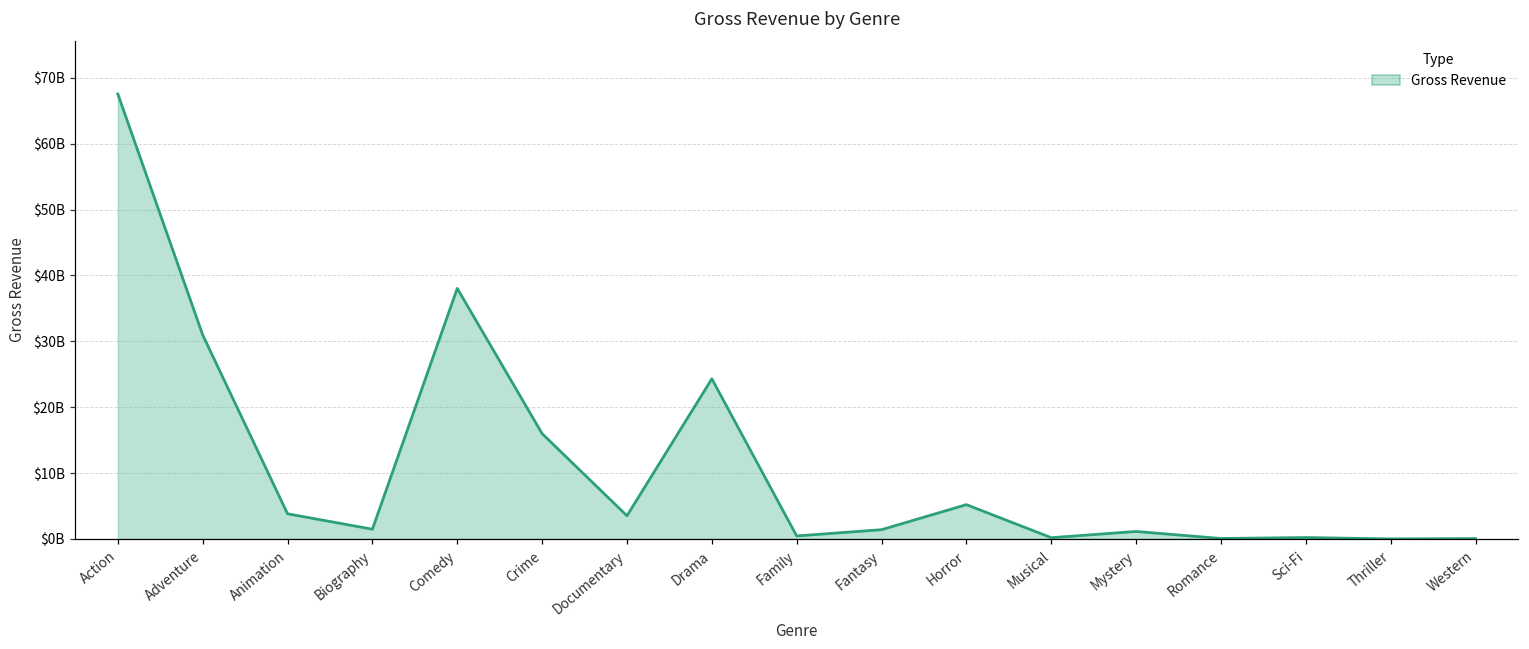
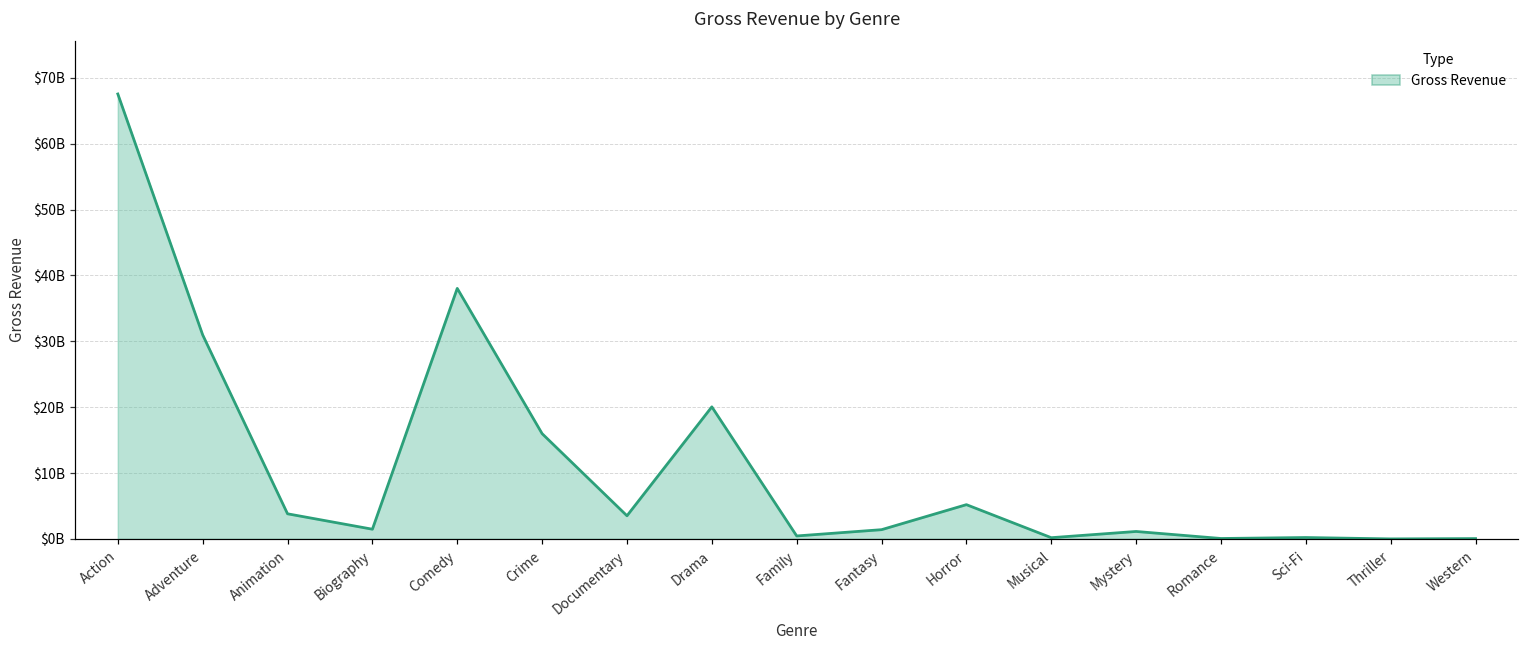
Drama: $24000000000 -> $20000000000
